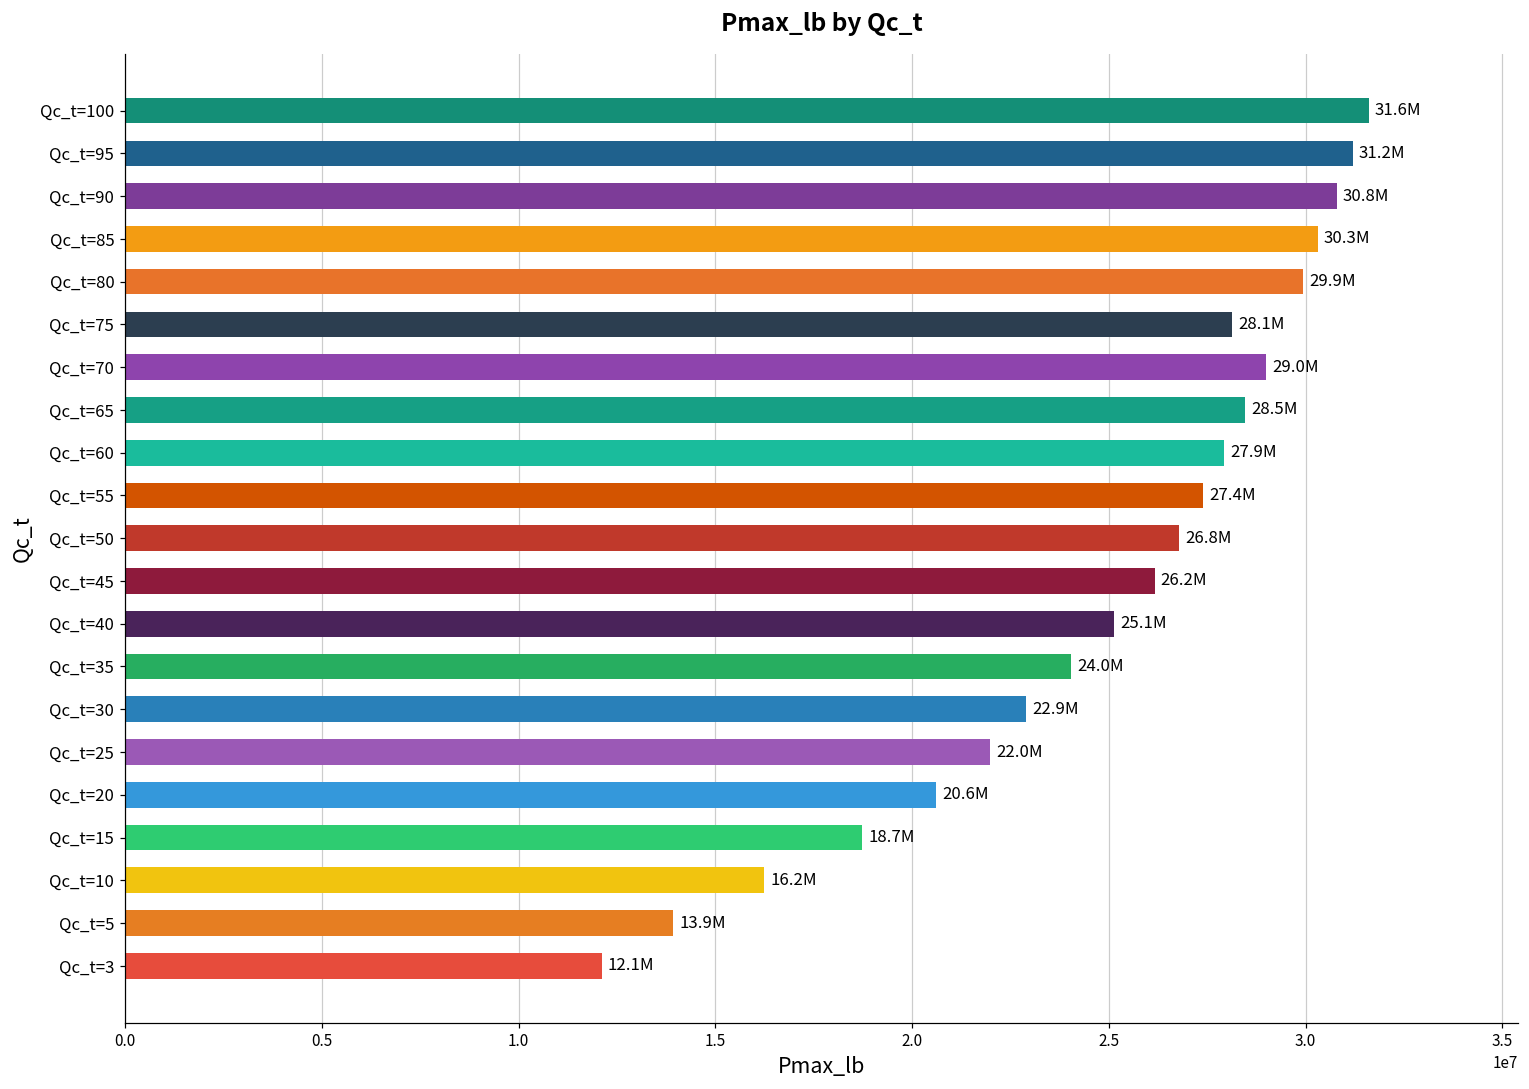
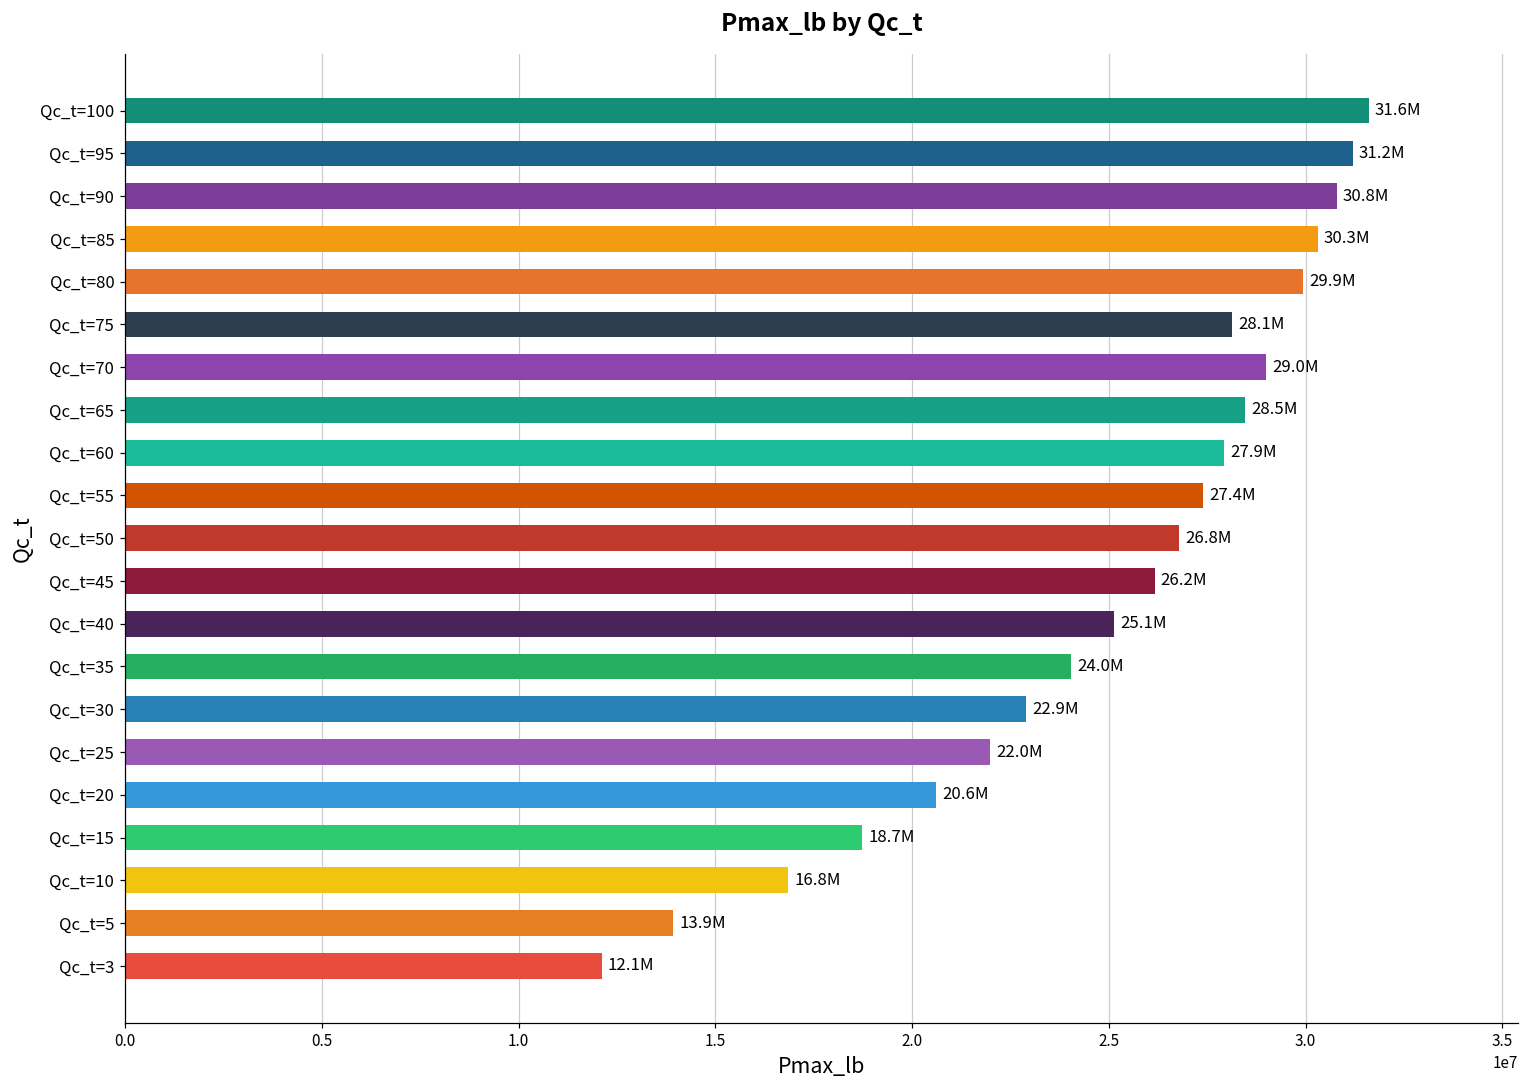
Qc_t=10: 16.2M -> 16.8M
